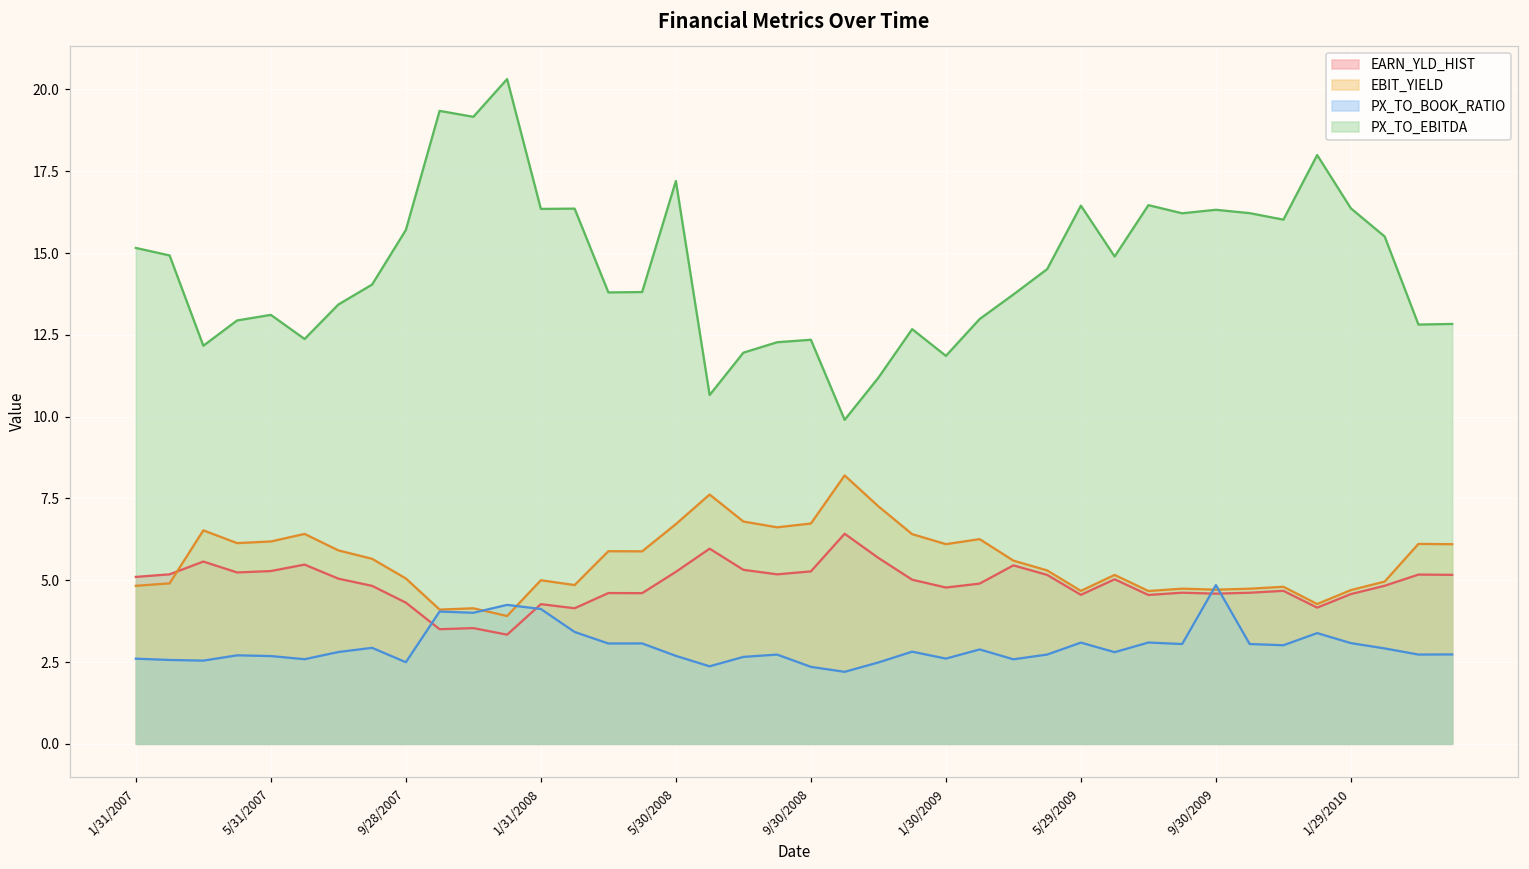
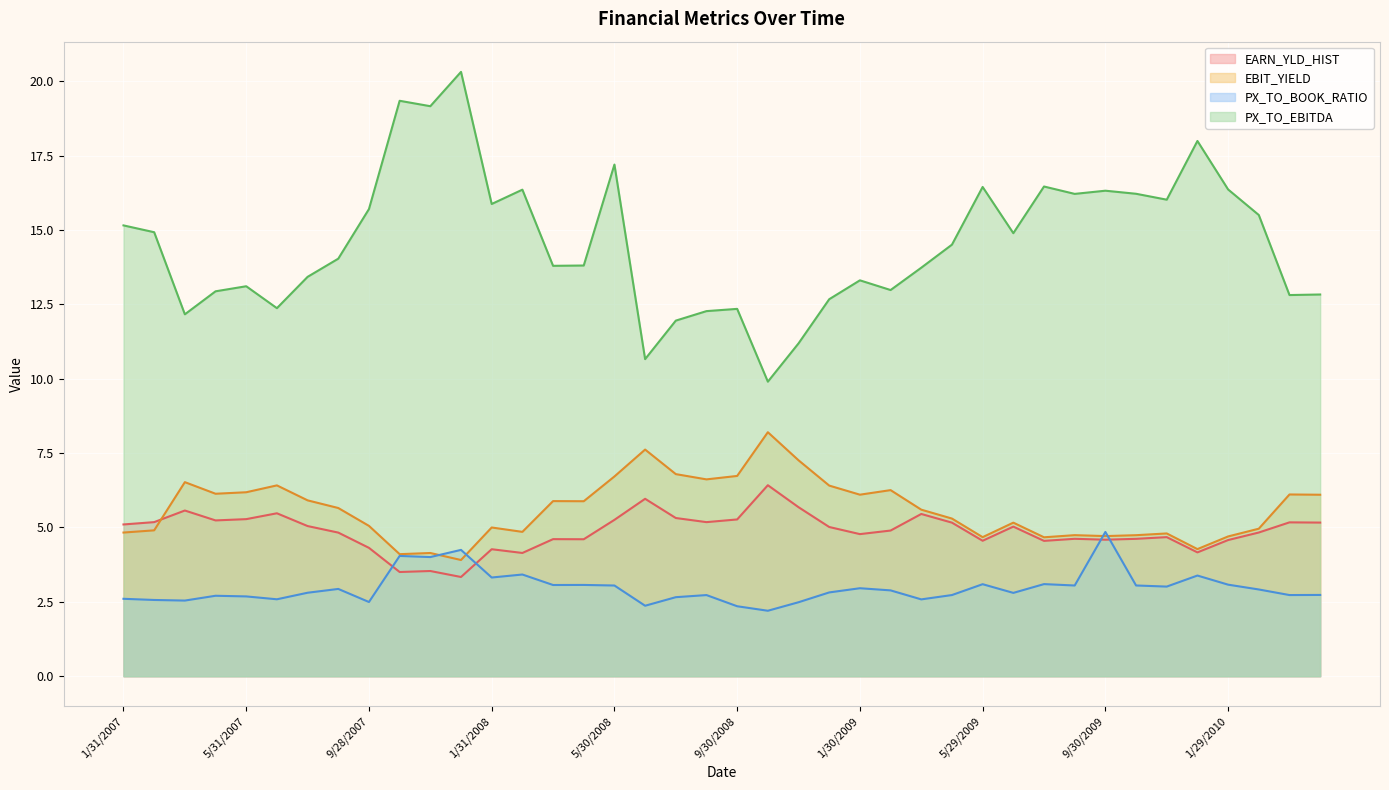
PX_TO_BOOK_RATIO, 1/31/2008: 4.1 -> 3.3
PX_TO_EBITDA, 1/31/2008: 16.3 -> 15.9
PX_TO_BOOK_RATIO, 5/30/2008: 2.7 -> 3.0
PX_TO_BOOK_RATIO, 1/30/2009: 2.6 -> 3.0
PX_TO_EBITDA, 1/30/2009: 11.9 -> 13.3
